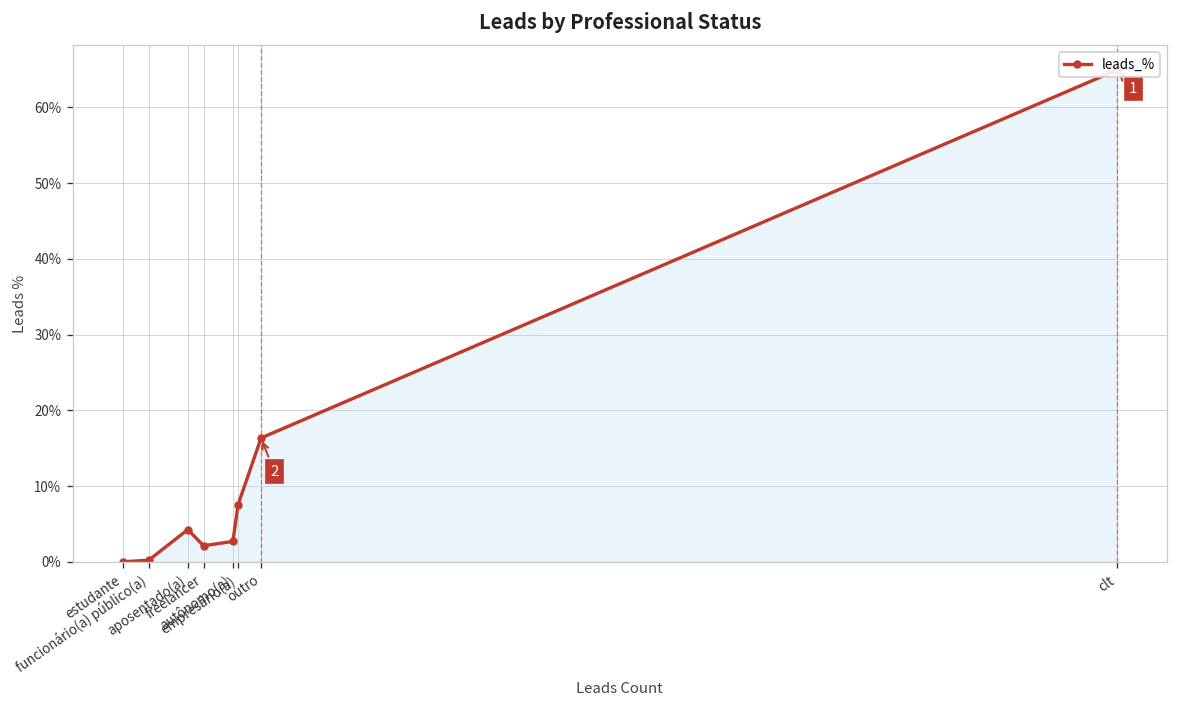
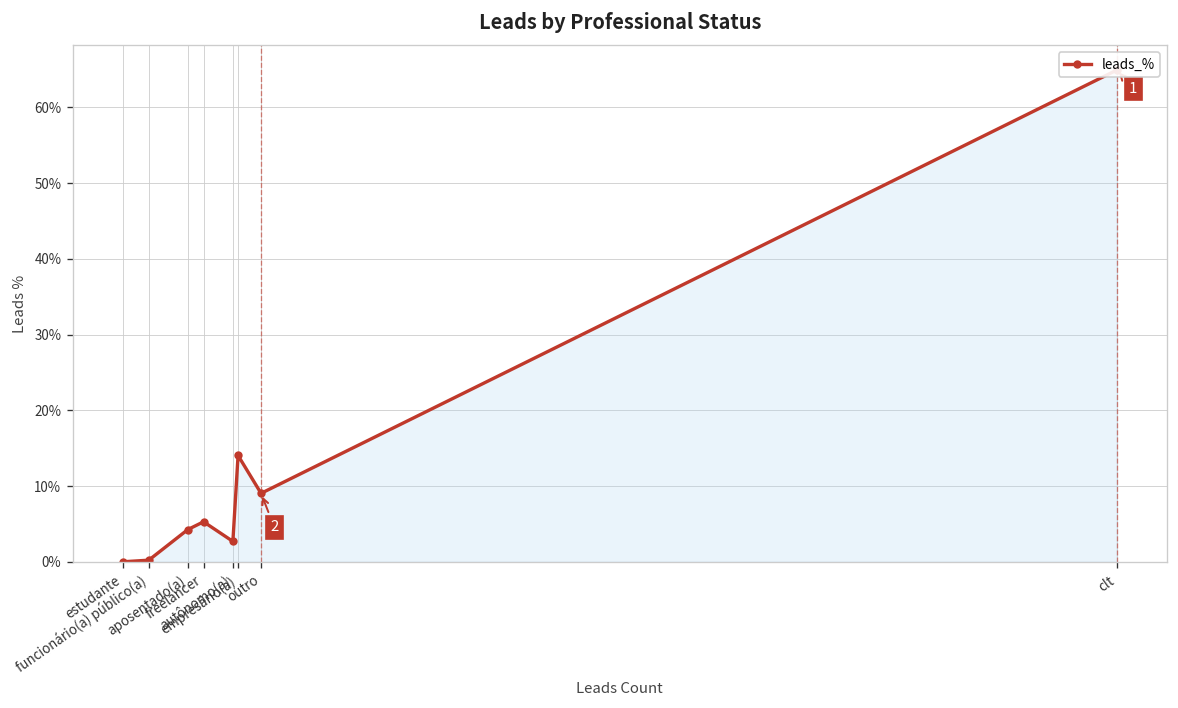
freelancer: 2% -> 5%
empresário(a): 8% -> 14%
outro: 16% -> 9%
